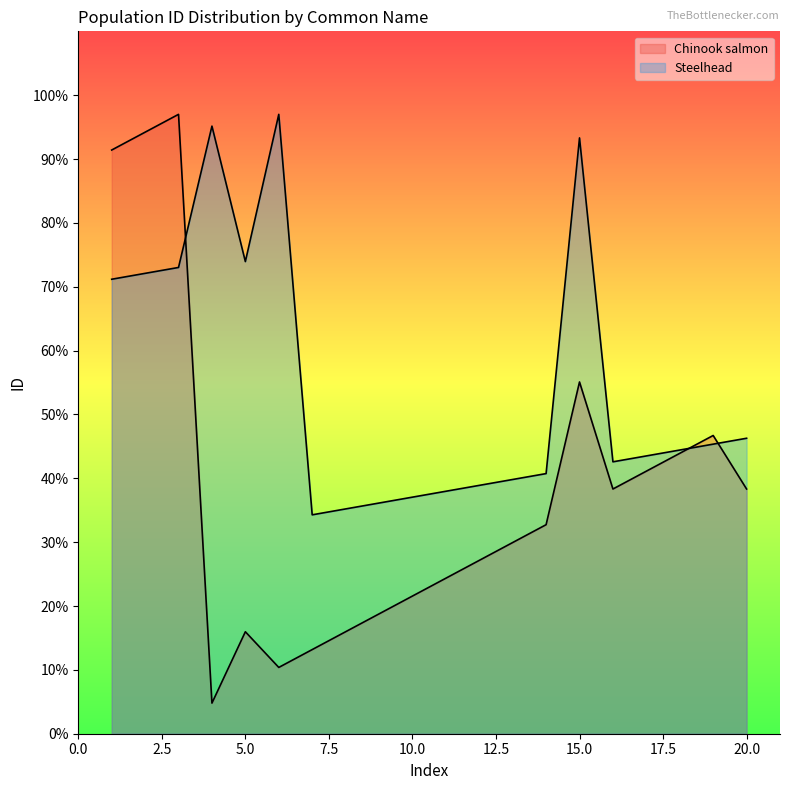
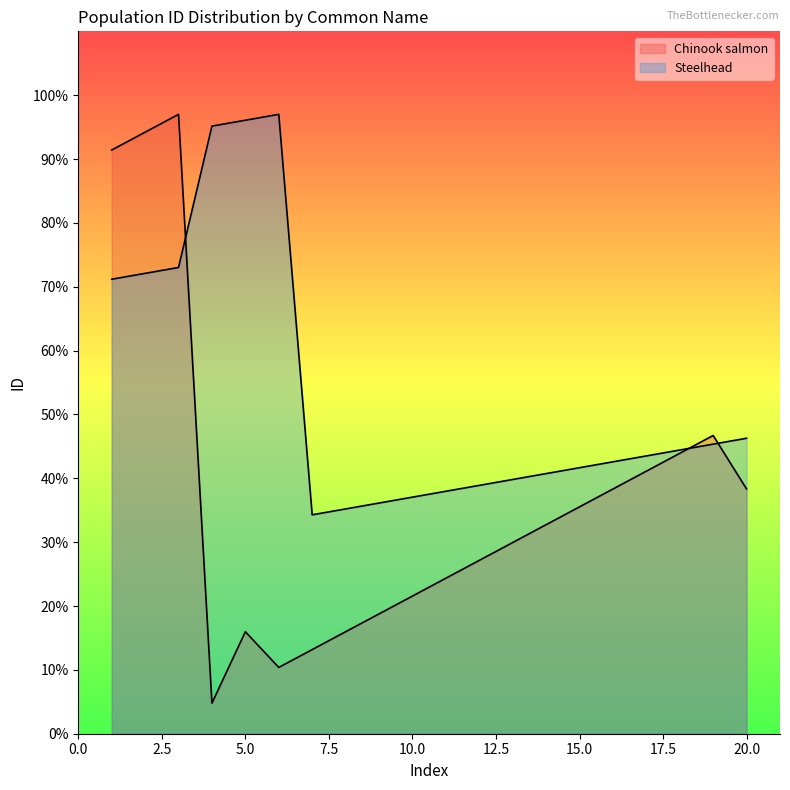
Steelhead, 5.0: 74% -> 96%
Chinook salmon, 15.0: 55% -> 36%
Steelhead, 15.0: 93% -> 42%
